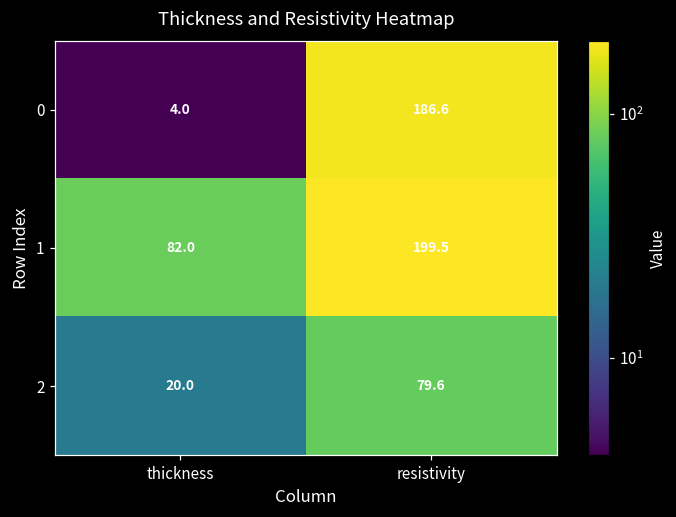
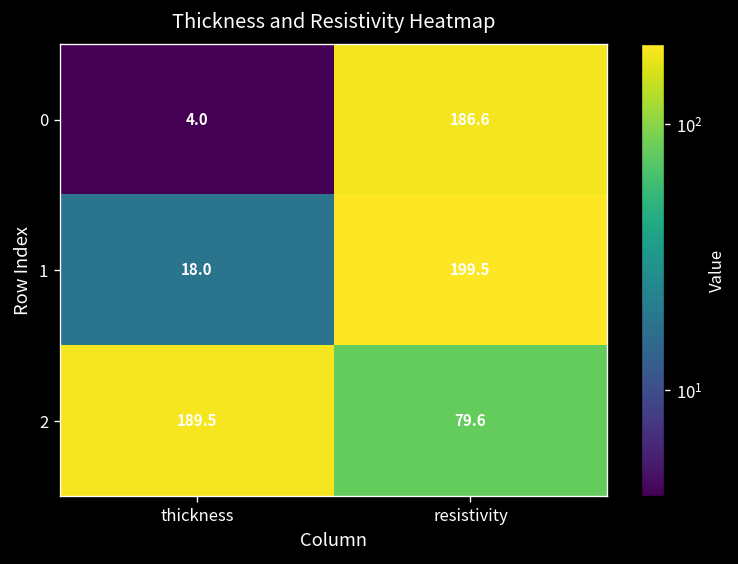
1, thickness: 82.0 -> 18.0
2, thickness: 20.0 -> 189.5
